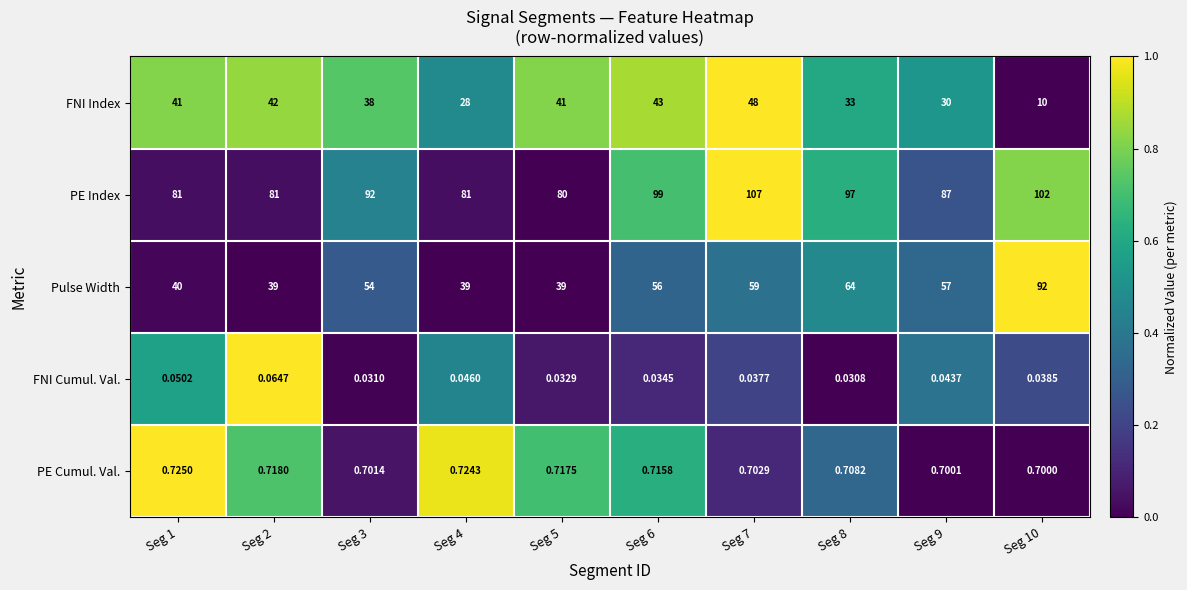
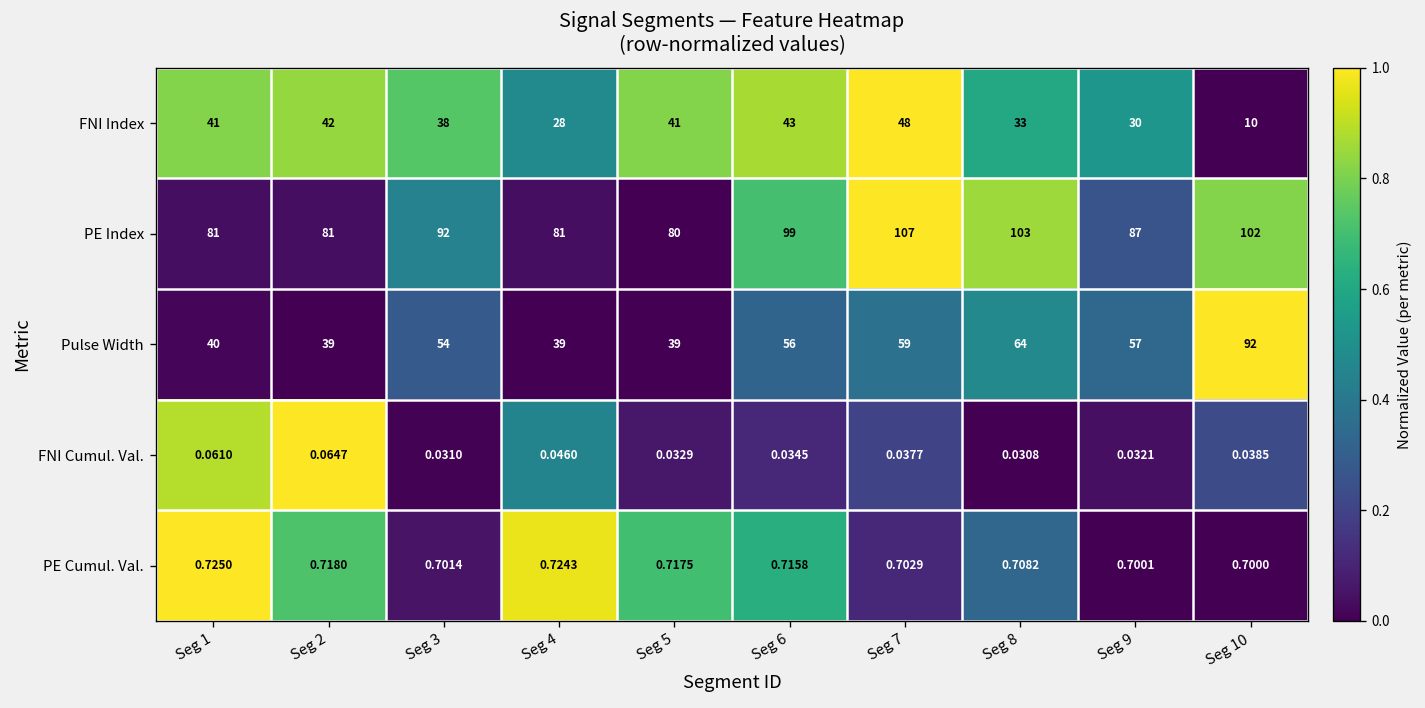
PE Index, Seg 8: 97 -> 103
FNI Cumul. Val., Seg 1: 0.0502 -> 0.0610
FNI Cumul. Val., Seg 9: 0.0437 -> 0.0321
